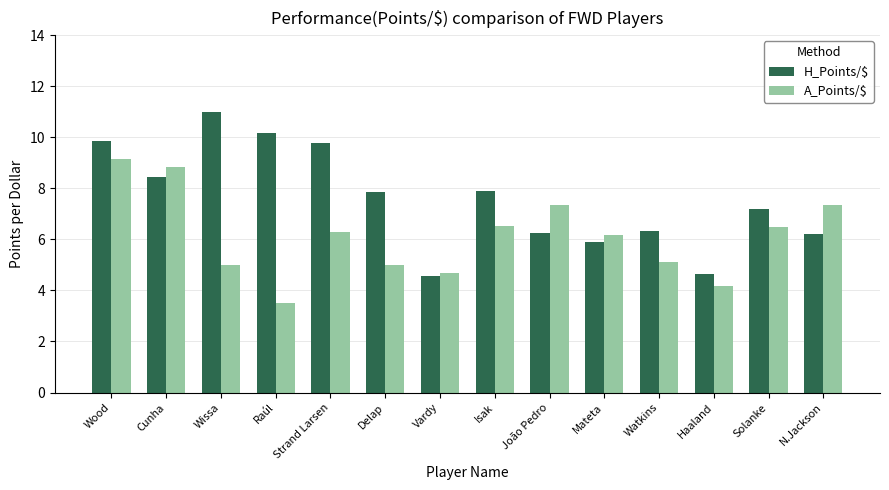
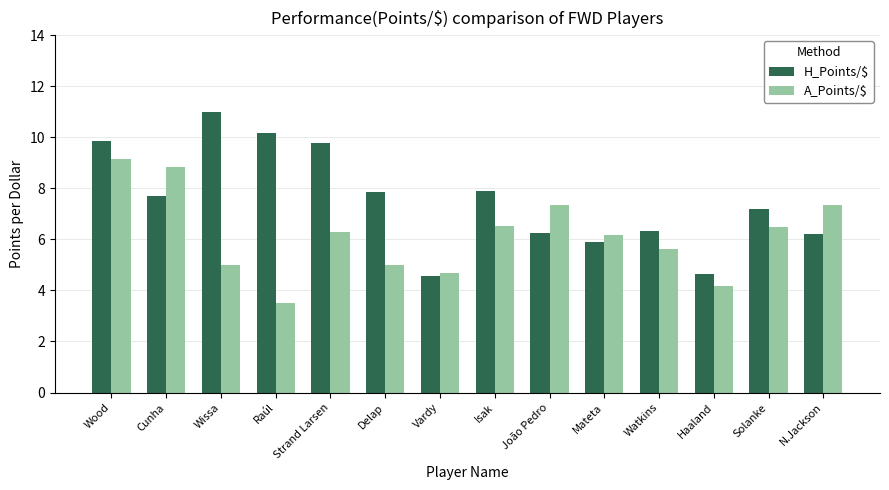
H_Points/$, Cunha: 8.4 -> 7.7
A_Points/$, Watkins: 5.1 -> 5.6
